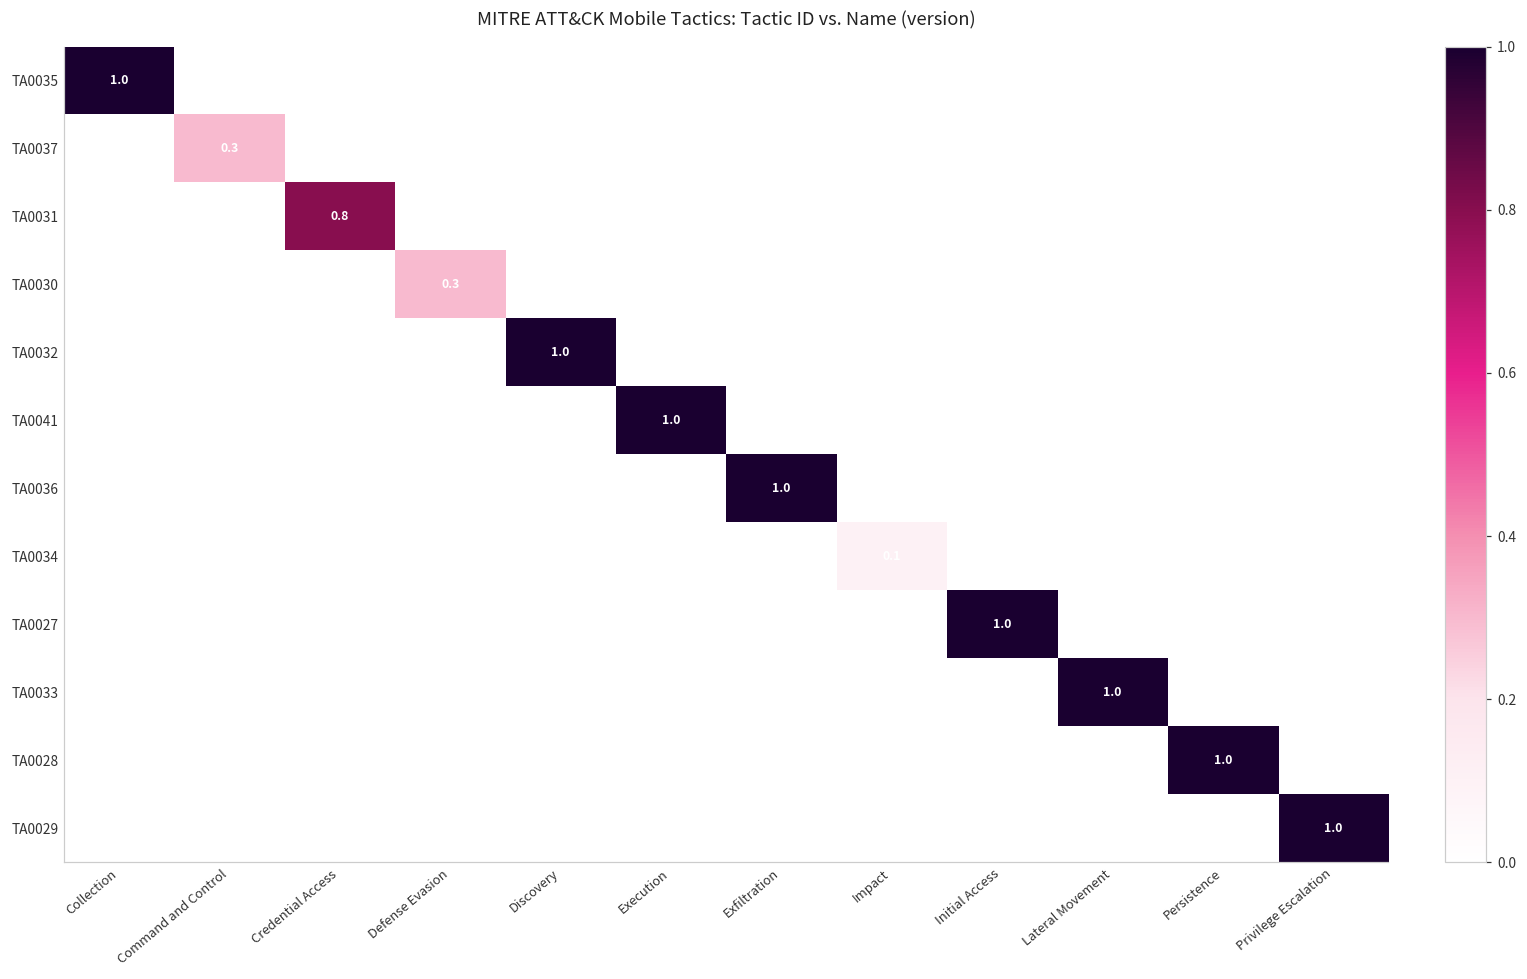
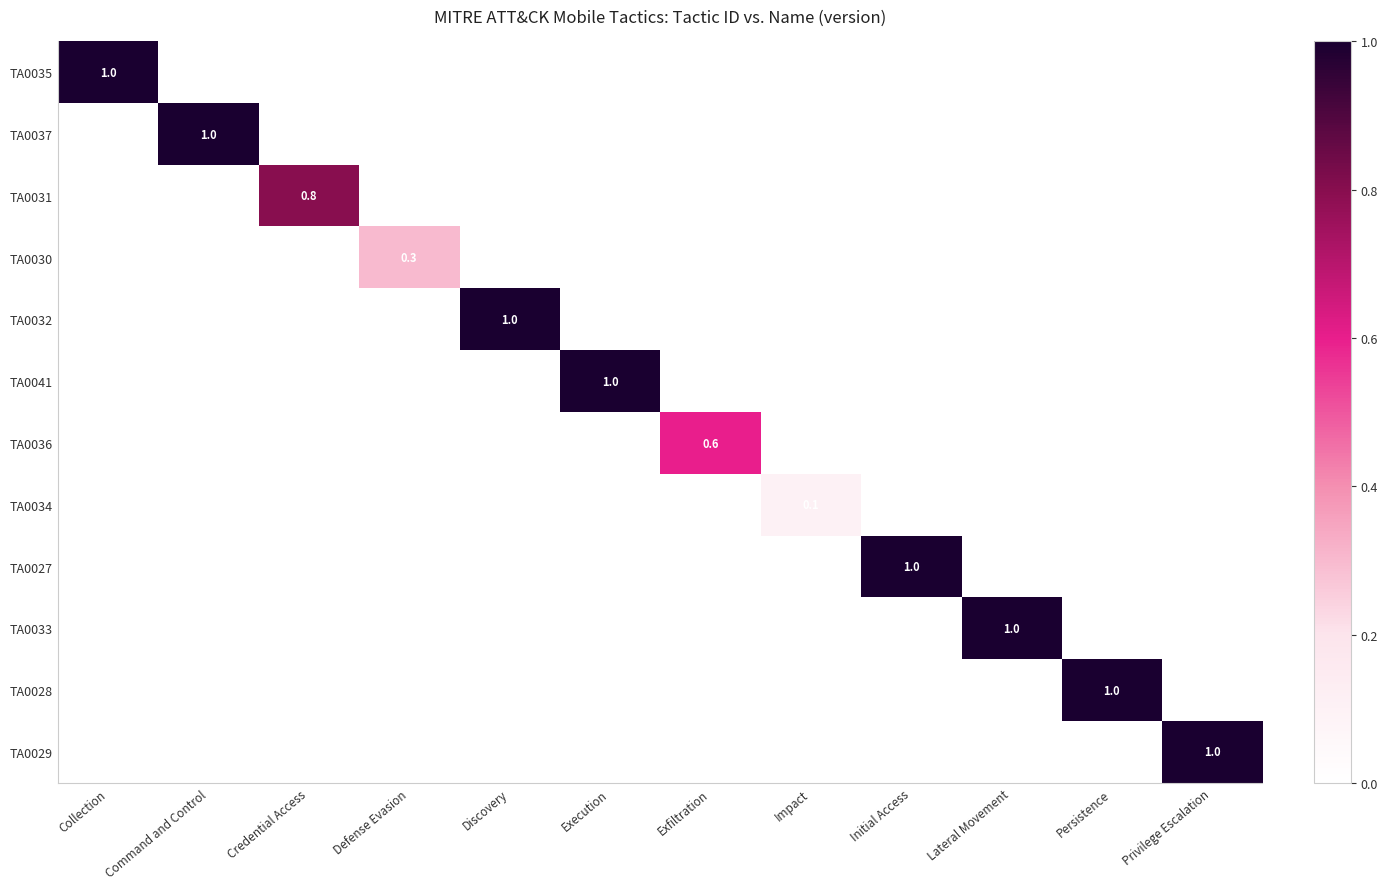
TA0037, Command and Control: 0.3 -> 1.0
TA0036, Exfiltration: 1.0 -> 0.6
